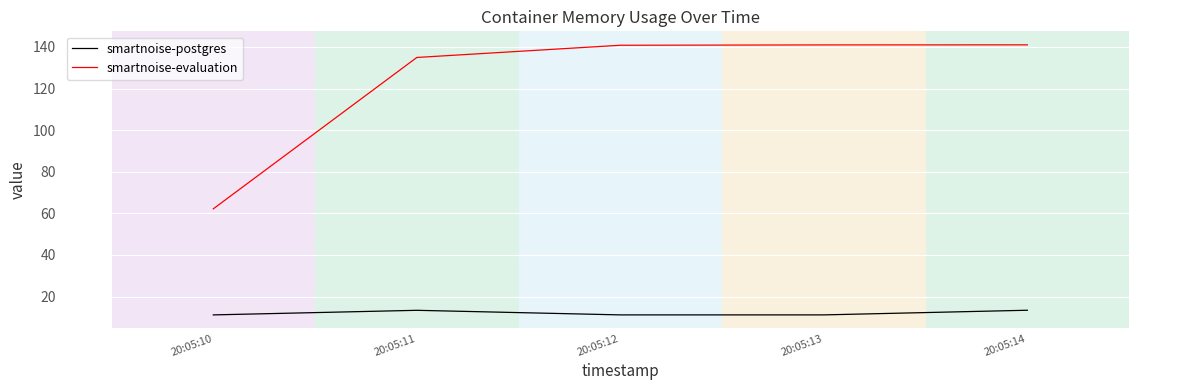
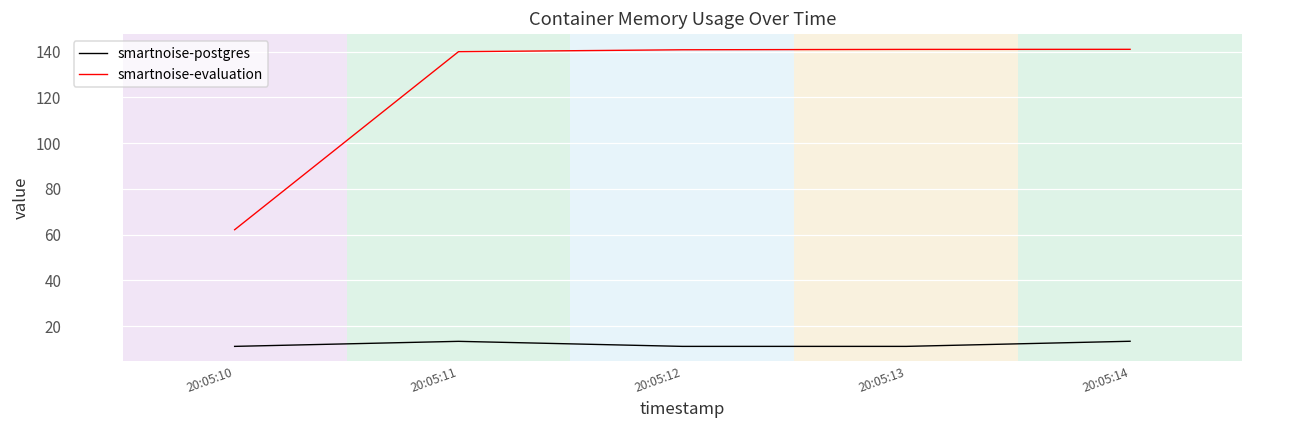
smartnoise-evaluation, 20:05:11: 135 -> 140
